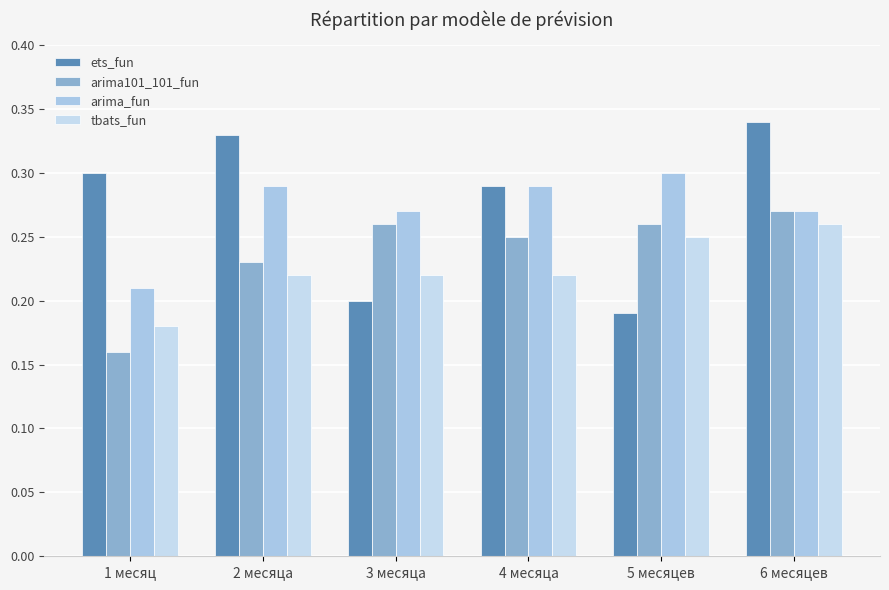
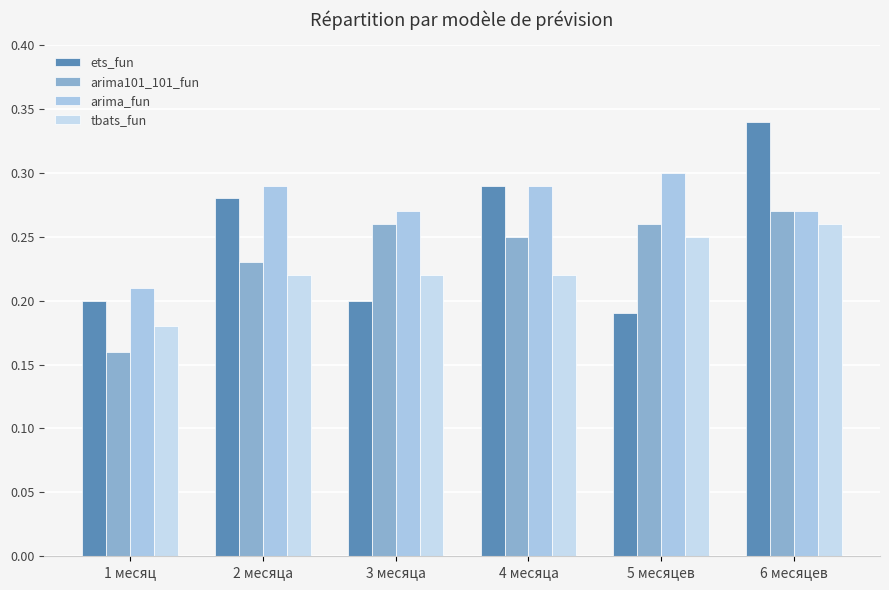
ets_fun, 1 месяц: 0.3 -> 0.2
ets_fun, 2 месяца: 0.33 -> 0.28
